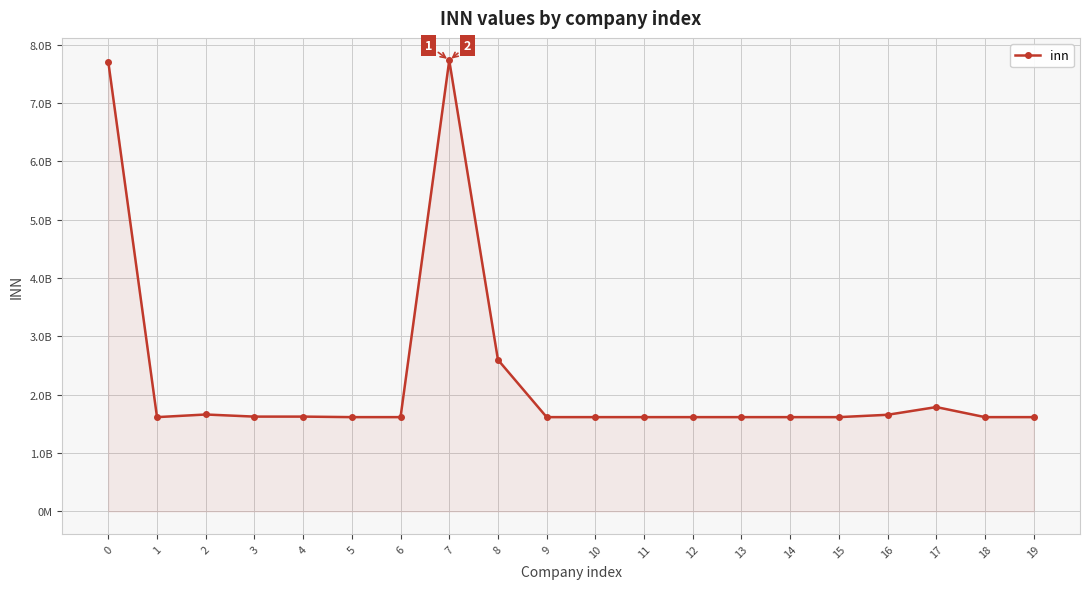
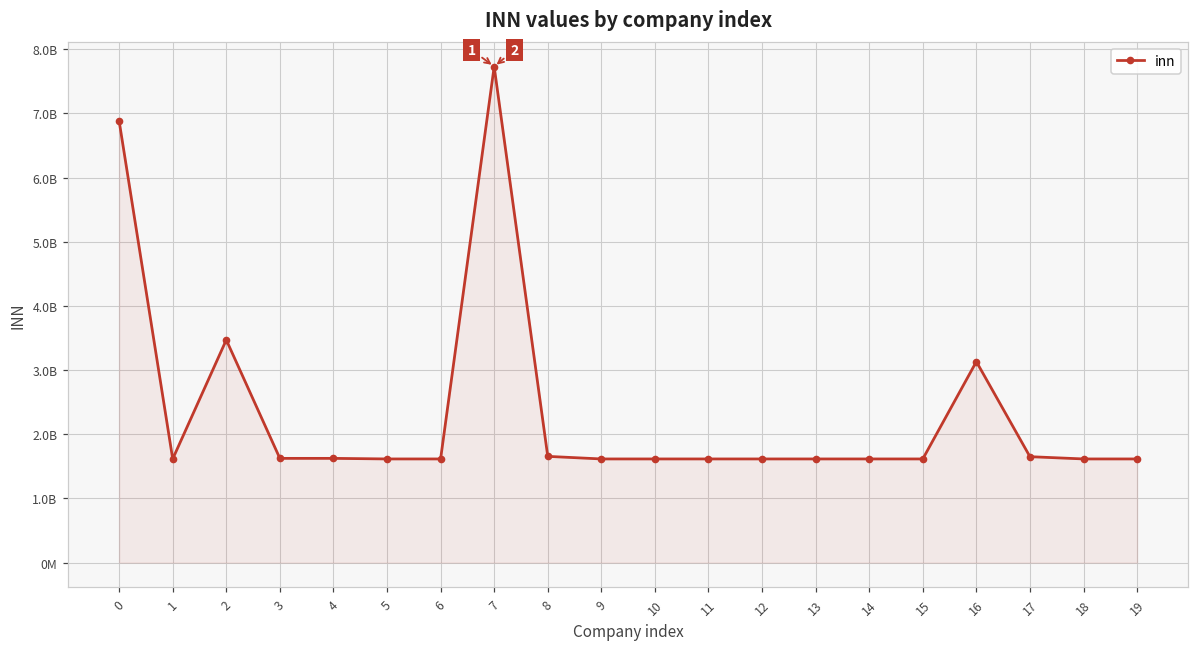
0: 7700000000 -> 6900000000
2: 1700000000 -> 3500000000
8: 2600000000 -> 1700000000
16: 1700000000 -> 3100000000
17: 1800000000 -> 1700000000
